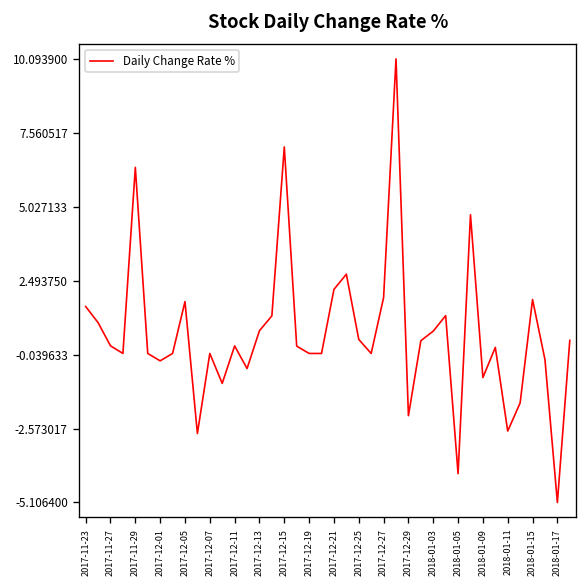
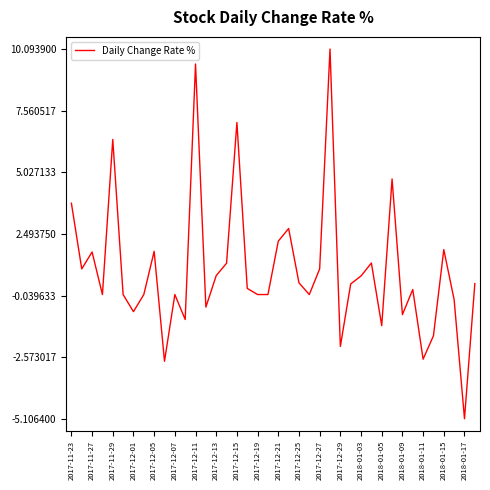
2017-11-23: 1.6 -> 3.8
2017-11-27: 0.3 -> 1.7
2017-12-01: -0.3 -> -0.7
2017-12-11: 0.3 -> 9.5
2017-12-27: 1.9 -> 1.1
2018-01-05: -4.1 -> -1.3
